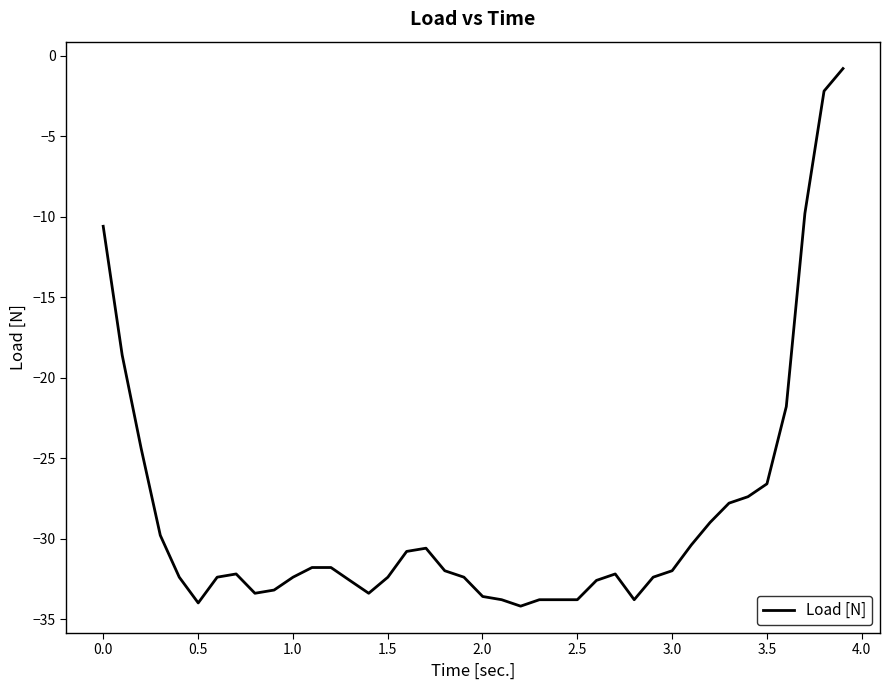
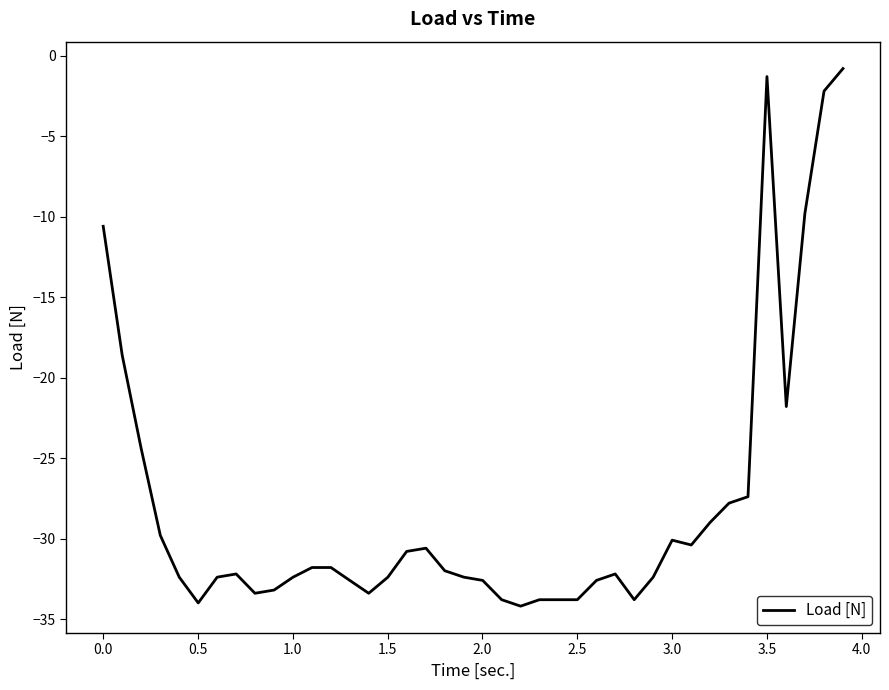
2.0: -33.6 -> -32.6
3.0: -32.0 -> -30.1
3.5: -26.6 -> -1.3
